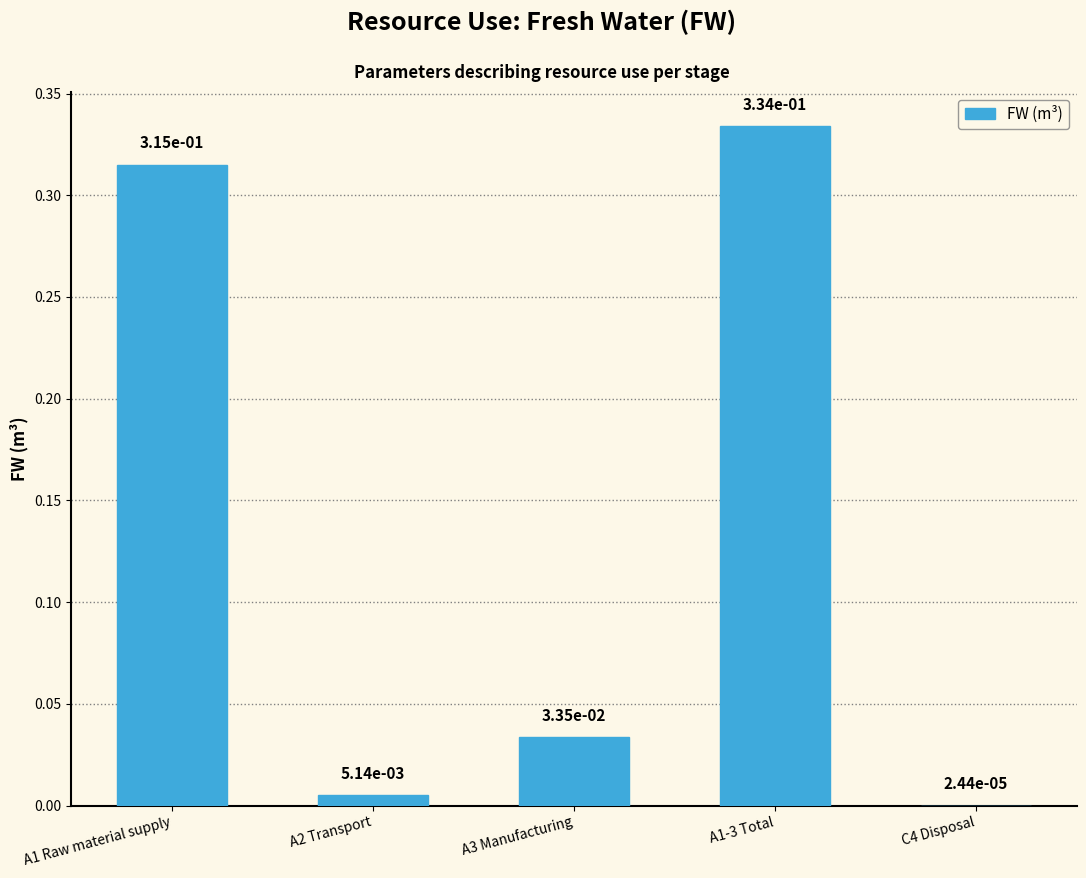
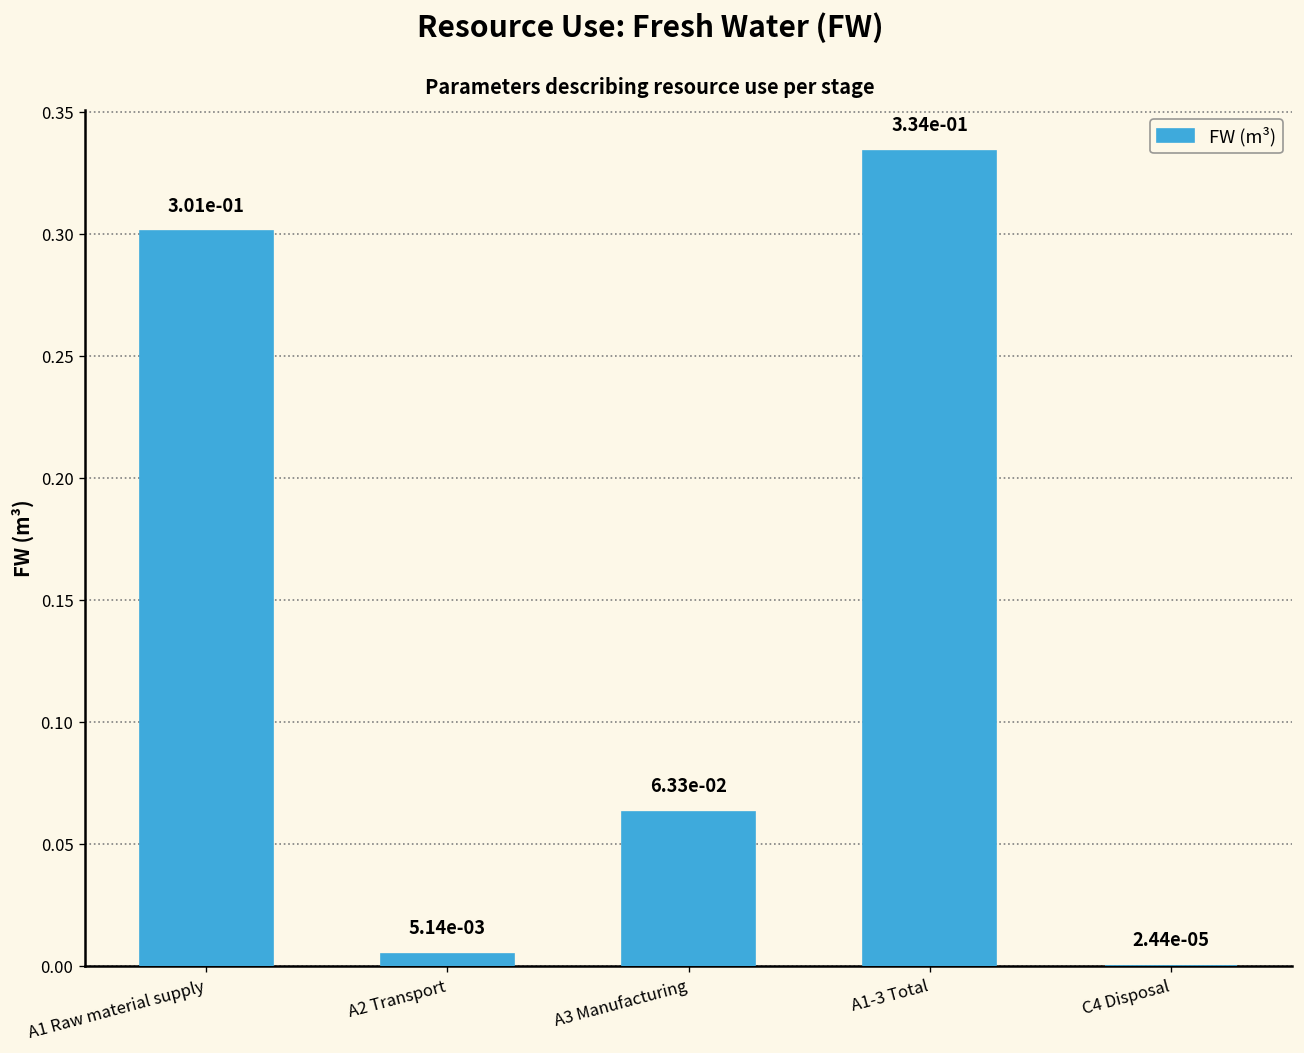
A1 Raw material supply: 3.15e-01 -> 3.01e-01
A3 Manufacturing: 3.35e-02 -> 6.33e-02
